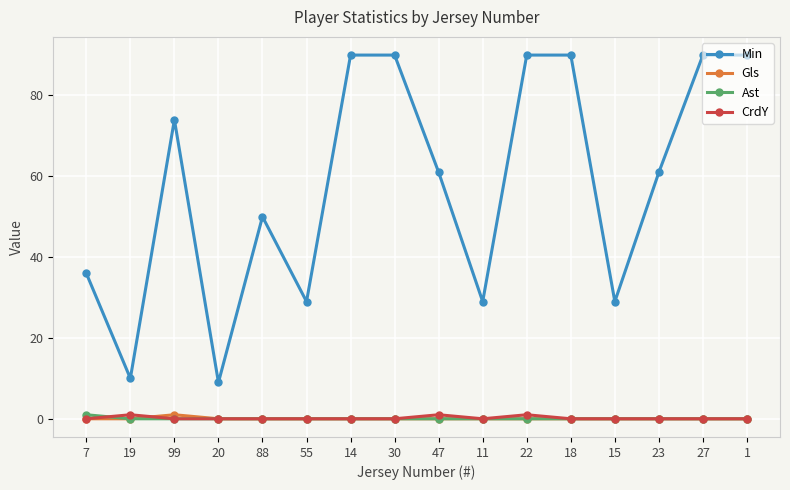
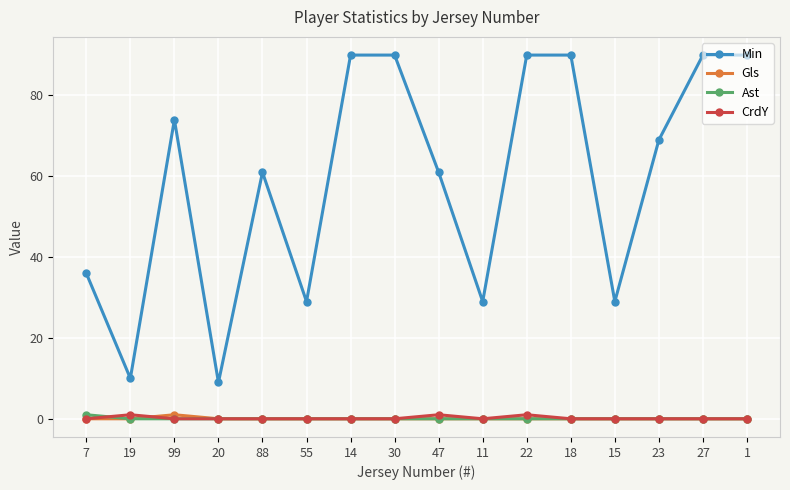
Min, 88: 50 -> 61
Min, 23: 61 -> 69
